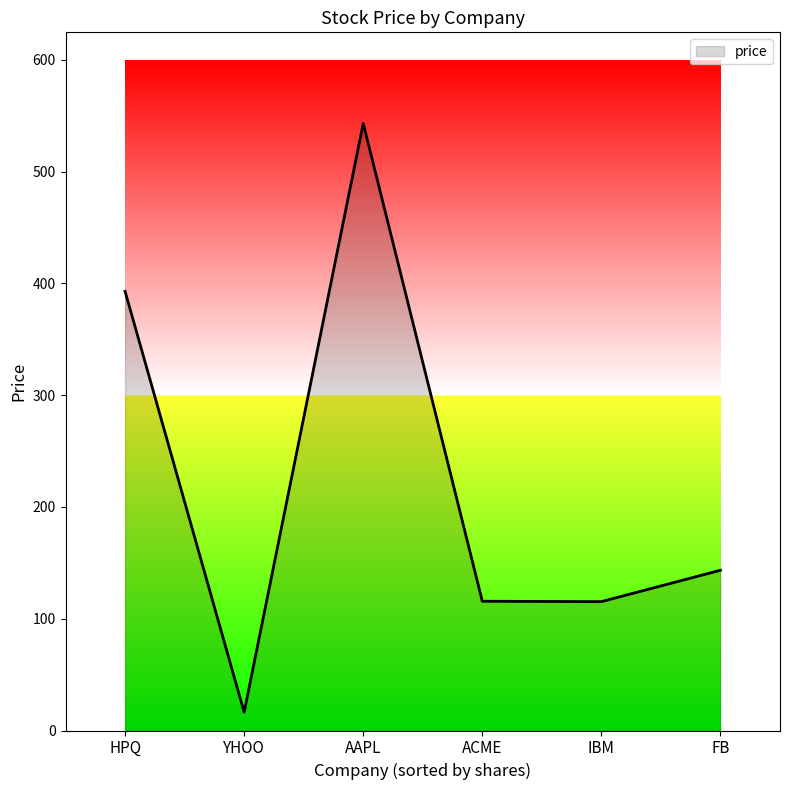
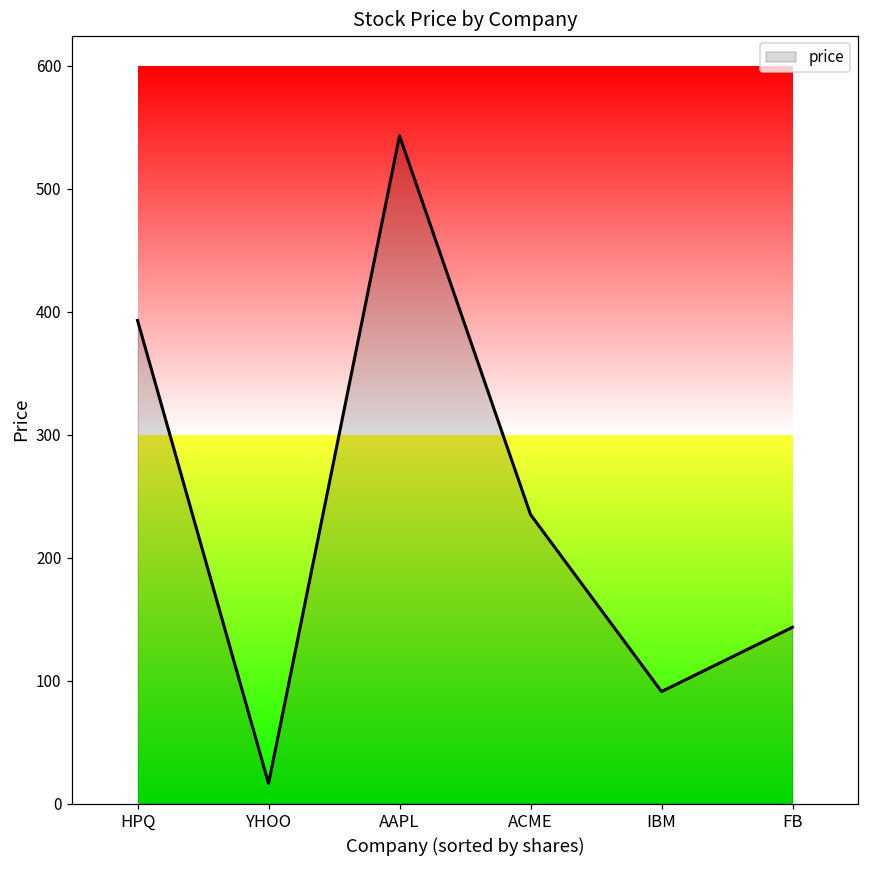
ACME: 116 -> 235
IBM: 115 -> 91
